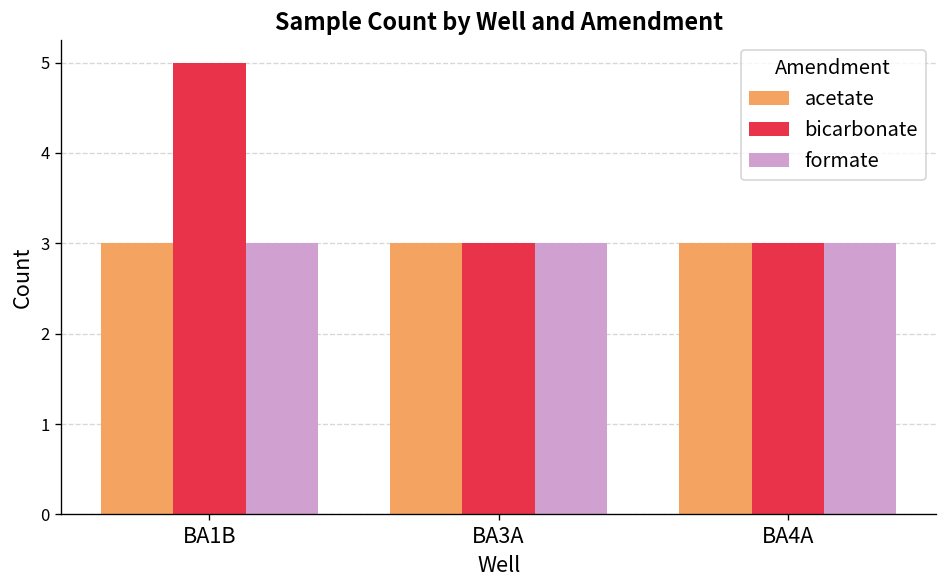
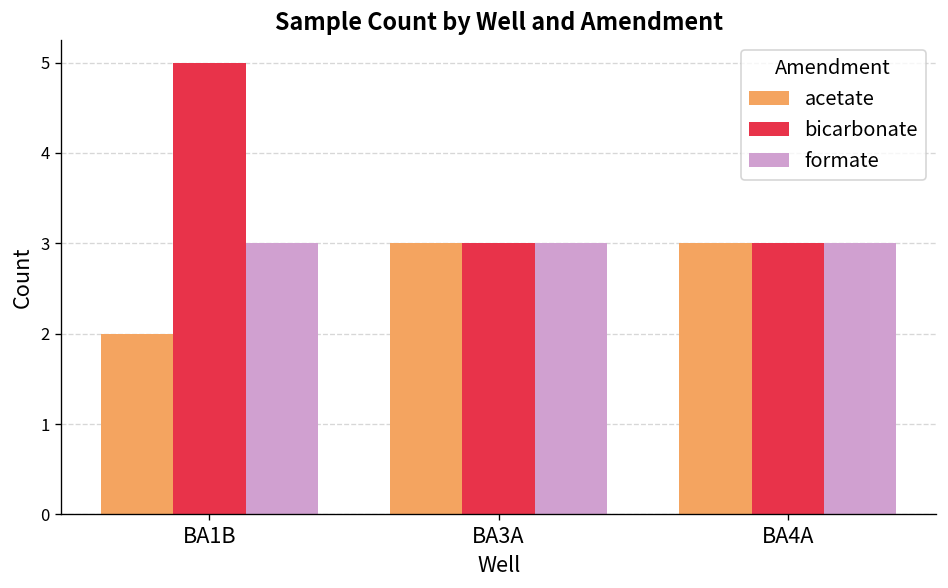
acetate, BA1B: 3 -> 2
